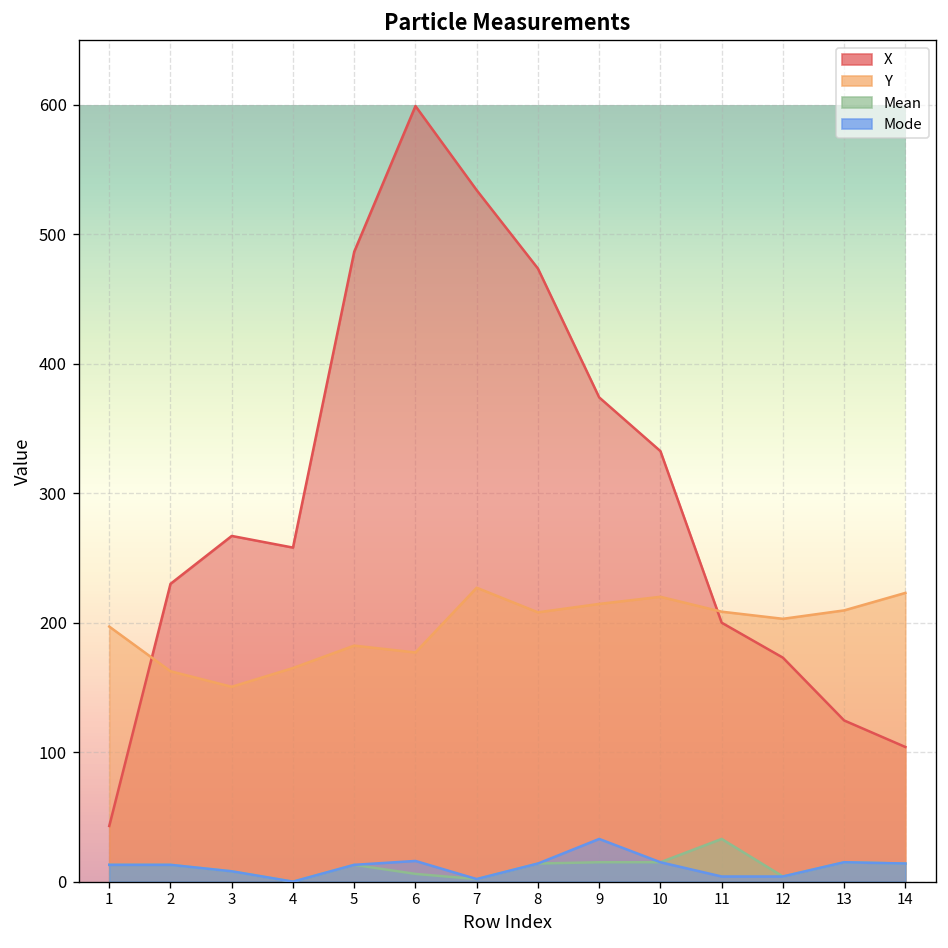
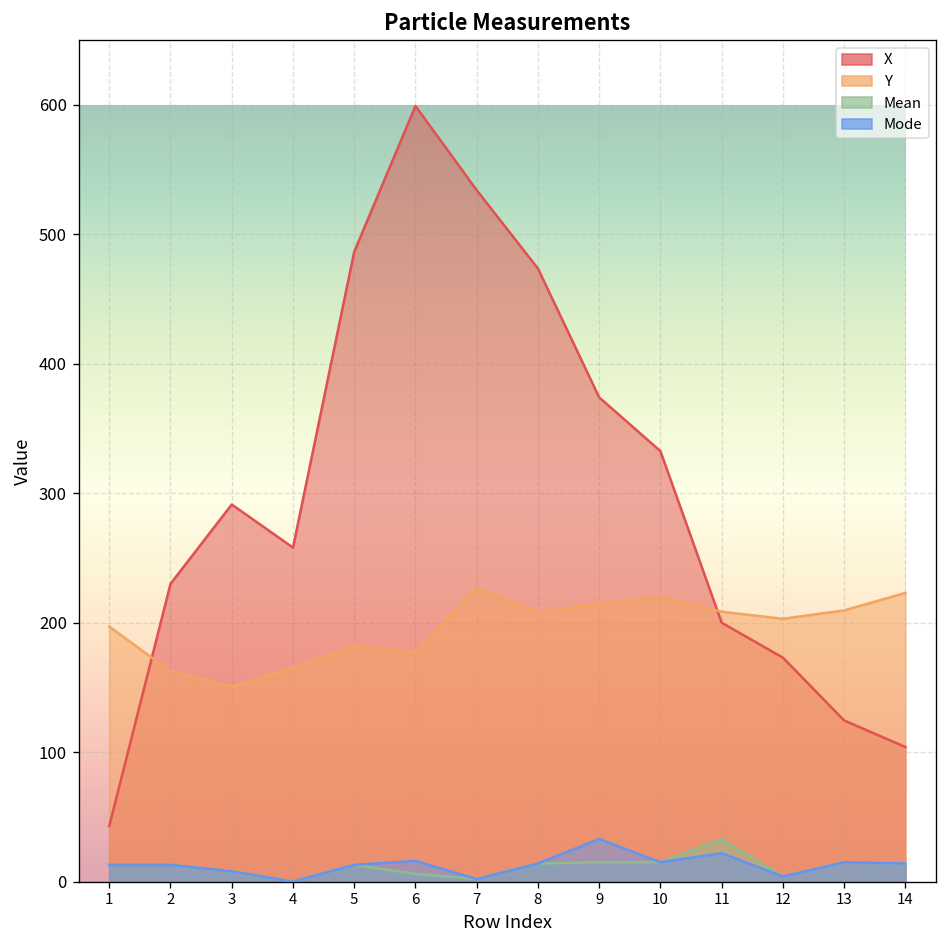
X, 3: 267 -> 291
Mode, 11: 4 -> 22
